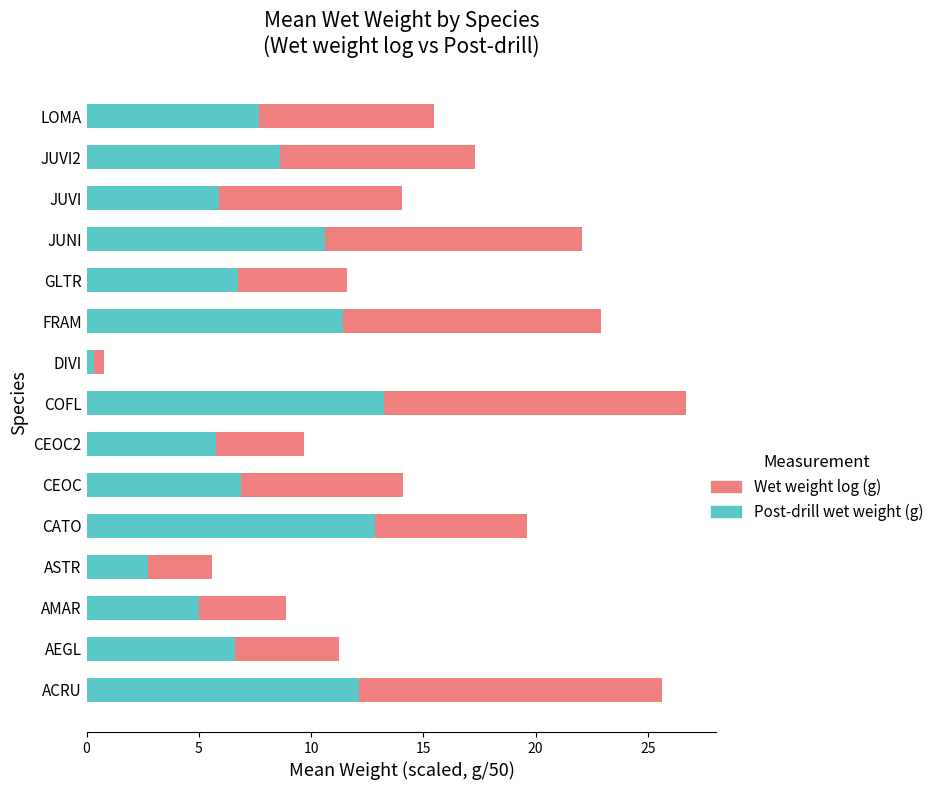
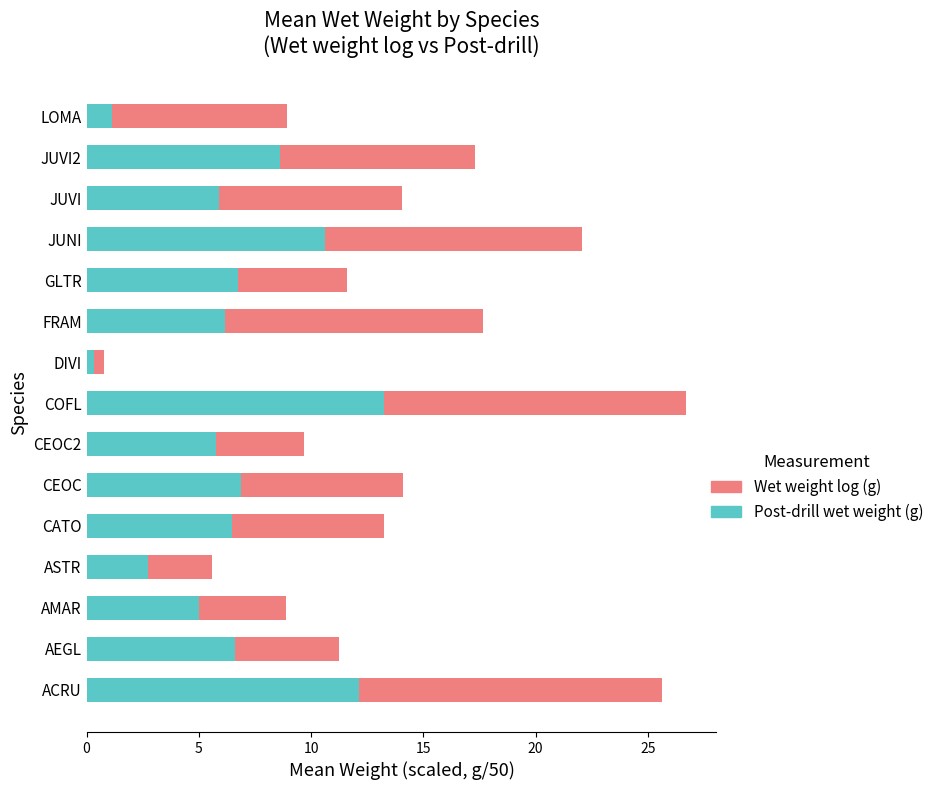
Post-drill wet weight (g), LOMA: 7.7 -> 1.1
Post-drill wet weight (g), FRAM: 11.4 -> 6.2
Post-drill wet weight (g), CATO: 12.9 -> 6.5
